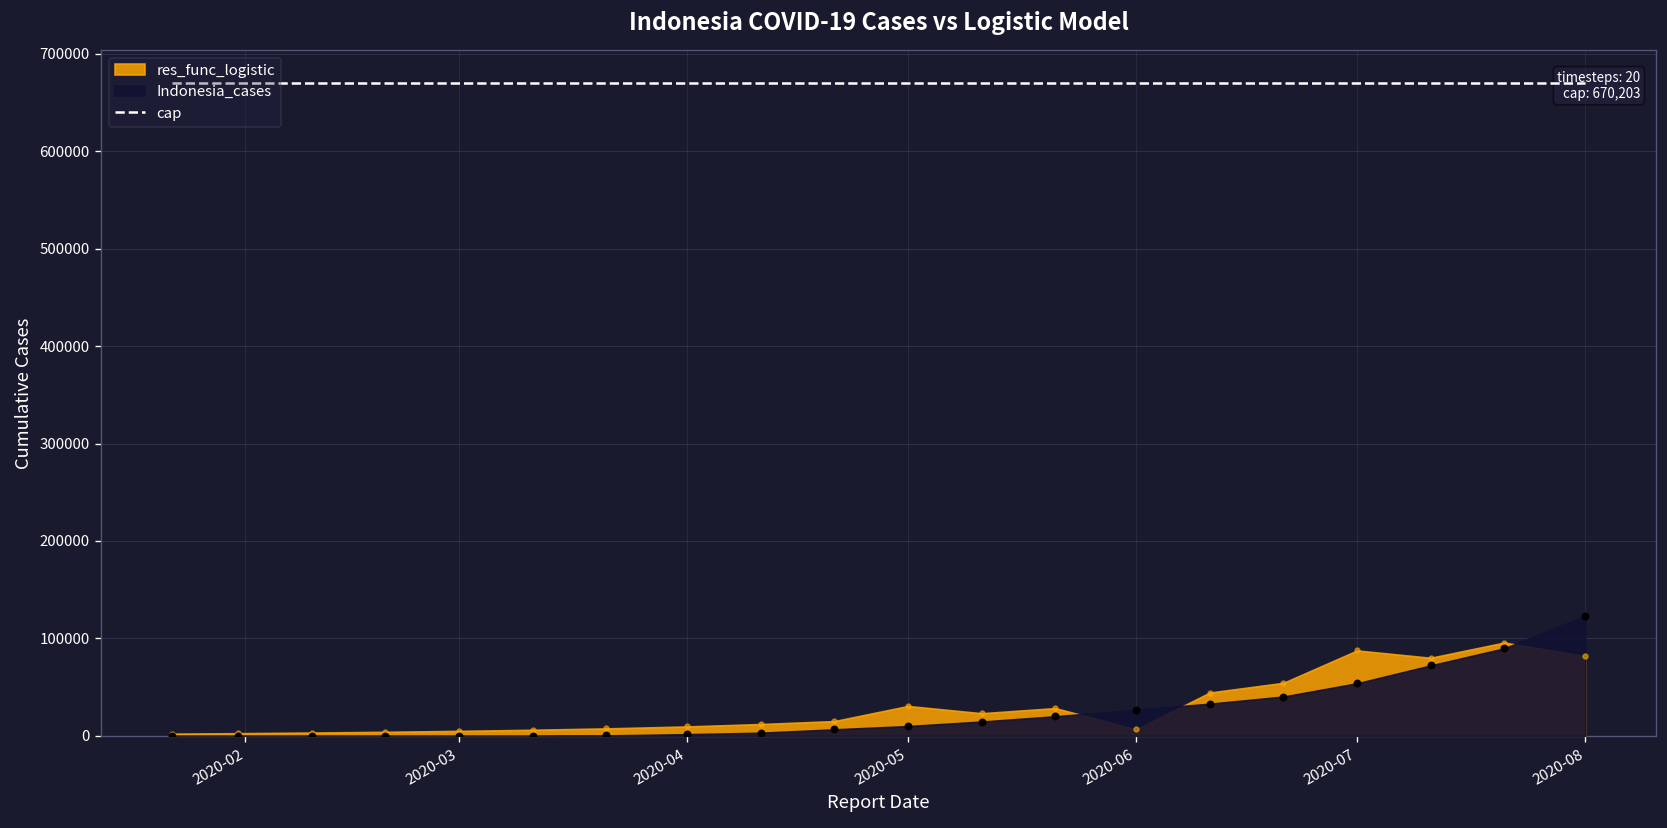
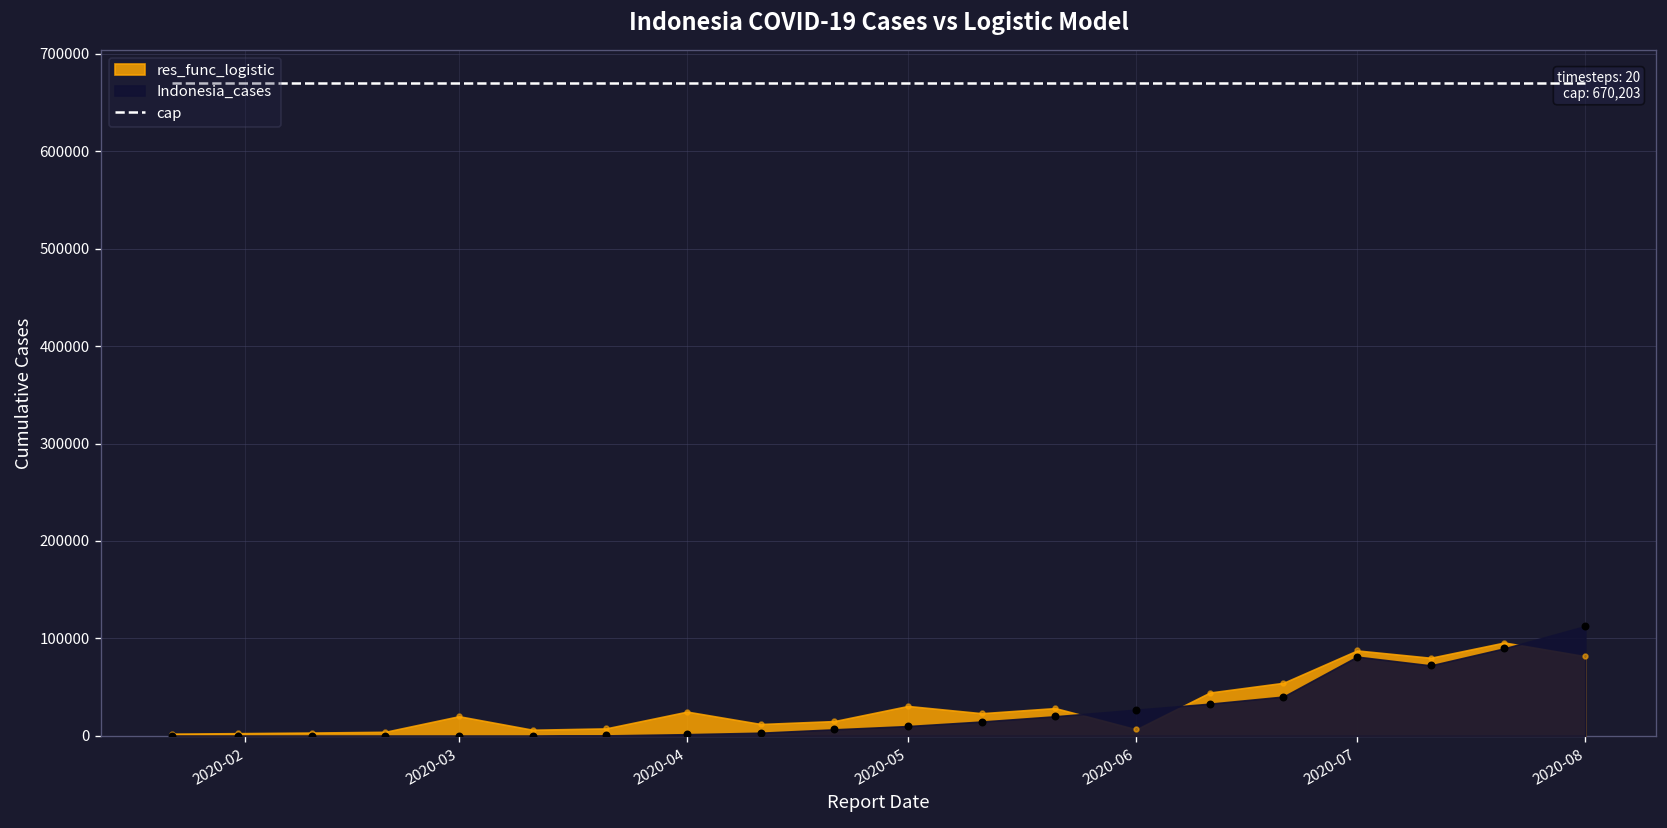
res_func_logistic, 2020-03: 10000 -> 20000
res_func_logistic, 2020-04: 10000 -> 20000
Indonesia_cases, 2020-07: 50000 -> 80000
Indonesia_cases, 2020-08: 120000 -> 110000
